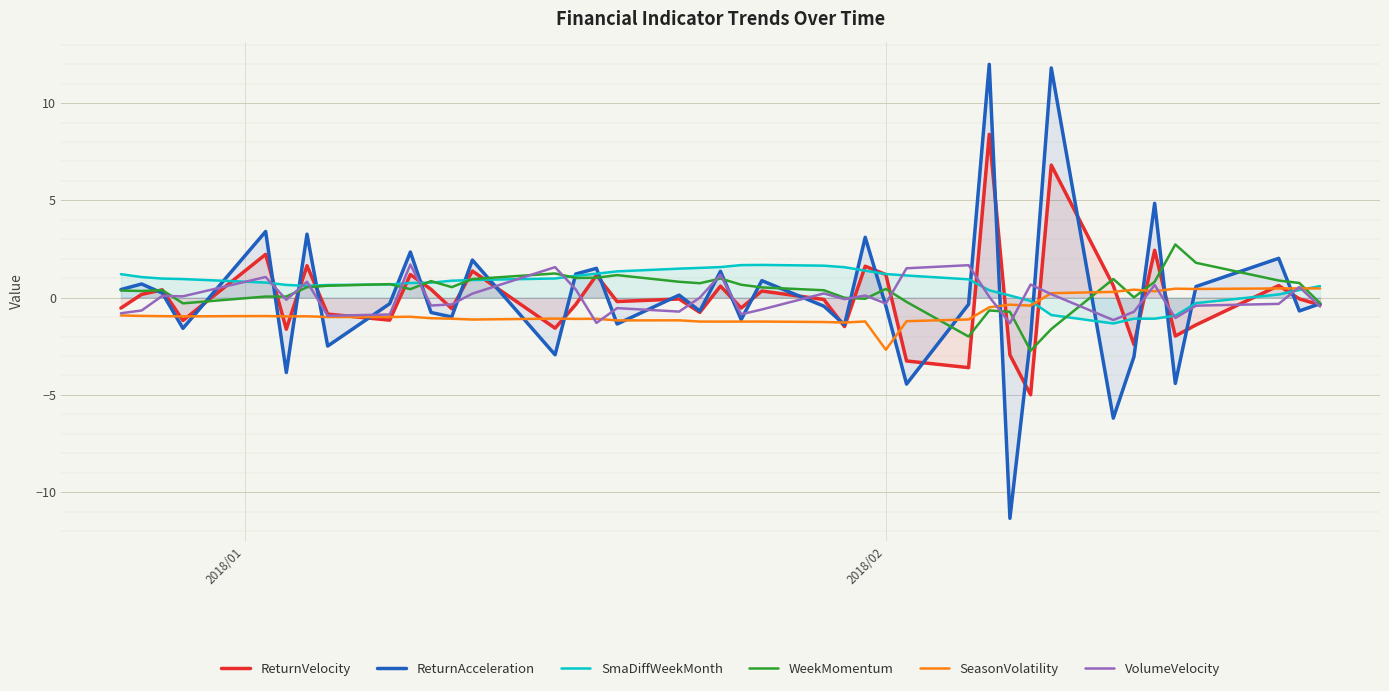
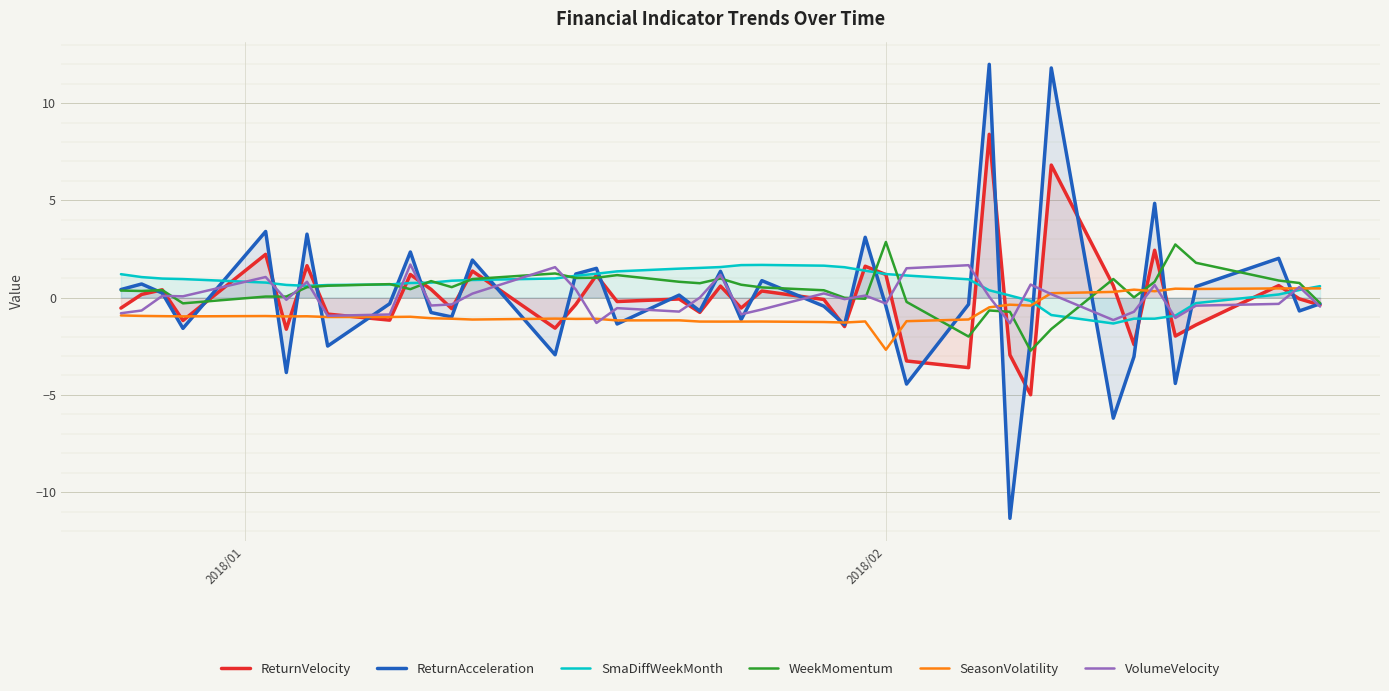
WeekMomentum, 2018/02: 0.4 -> 2.9
